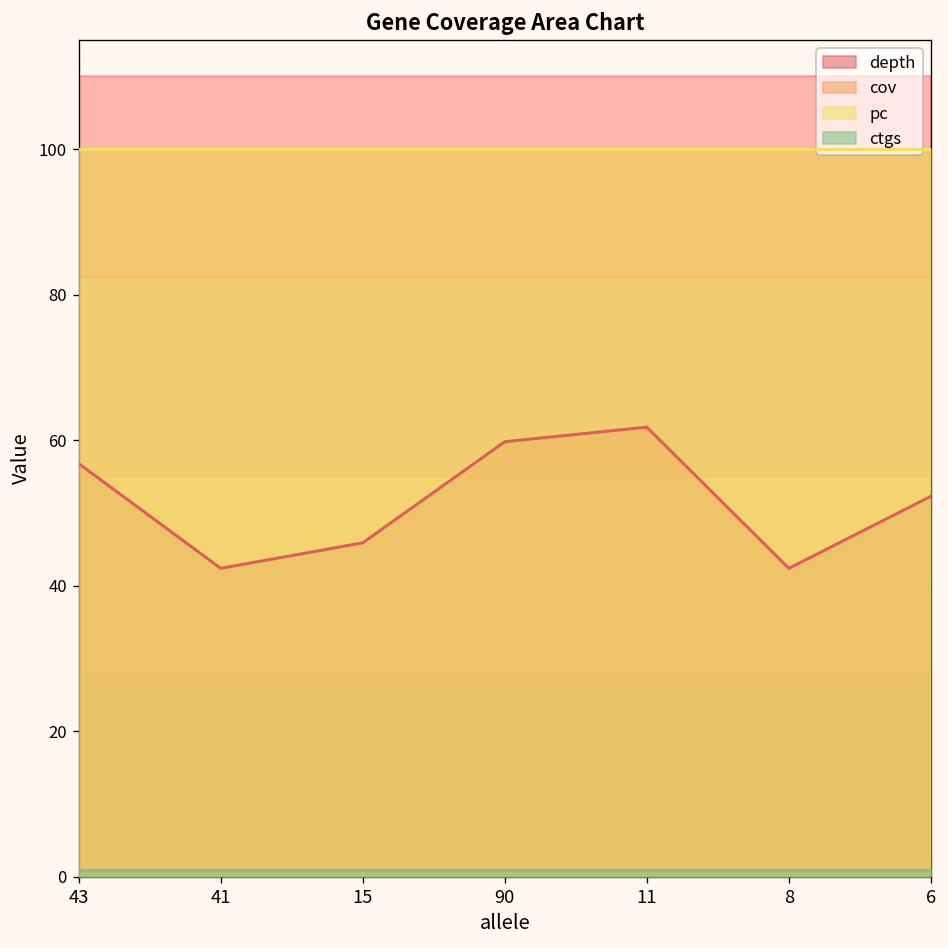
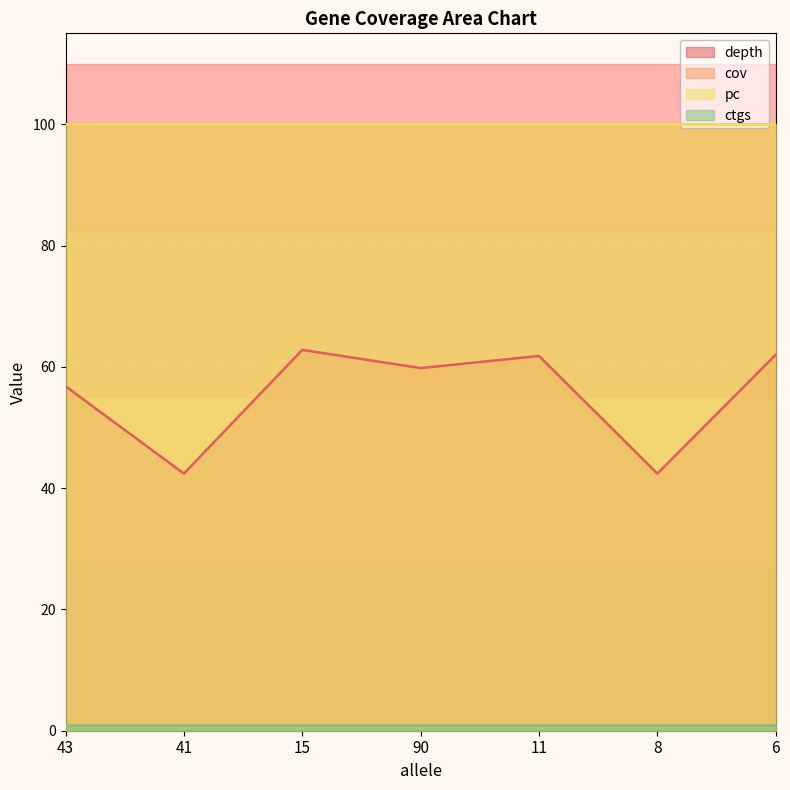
depth, 15: 46 -> 63
depth, 6: 52 -> 62
